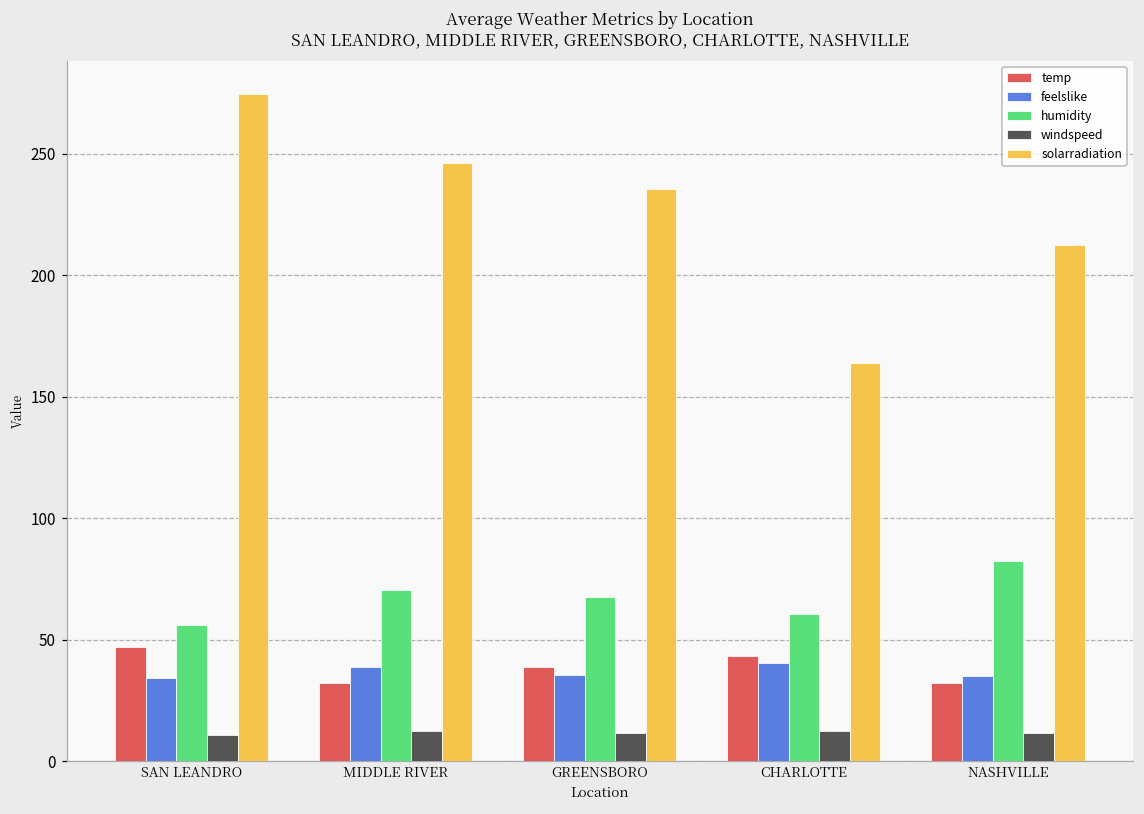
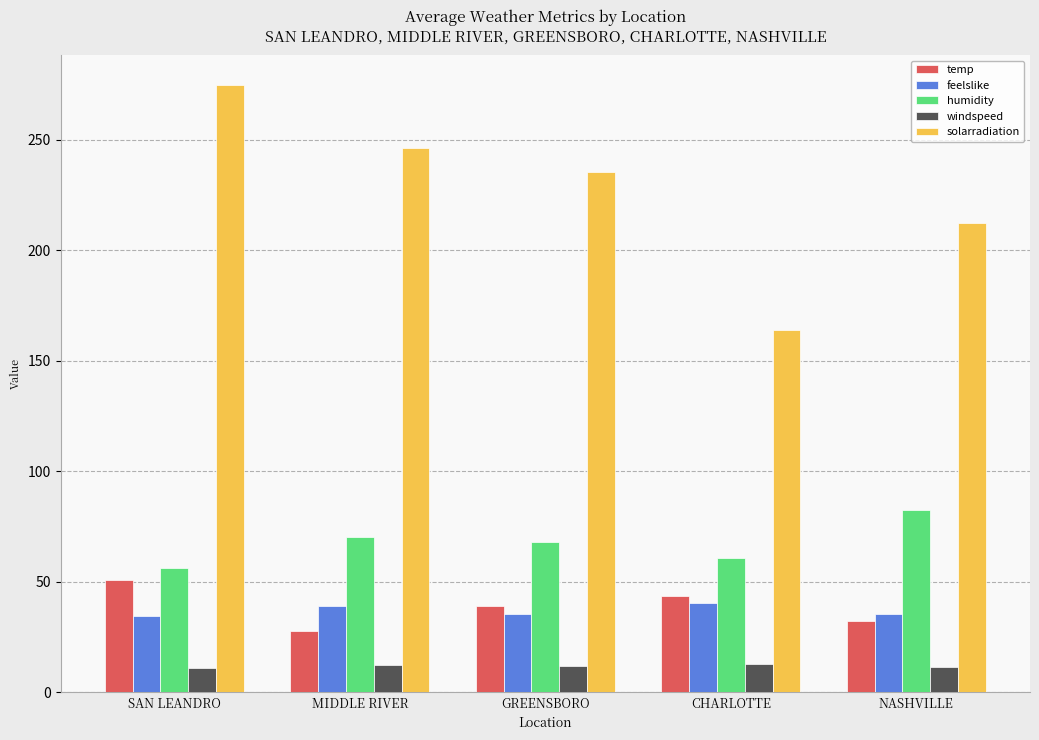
temp, SAN LEANDRO: 47 -> 51
temp, MIDDLE RIVER: 32 -> 27
